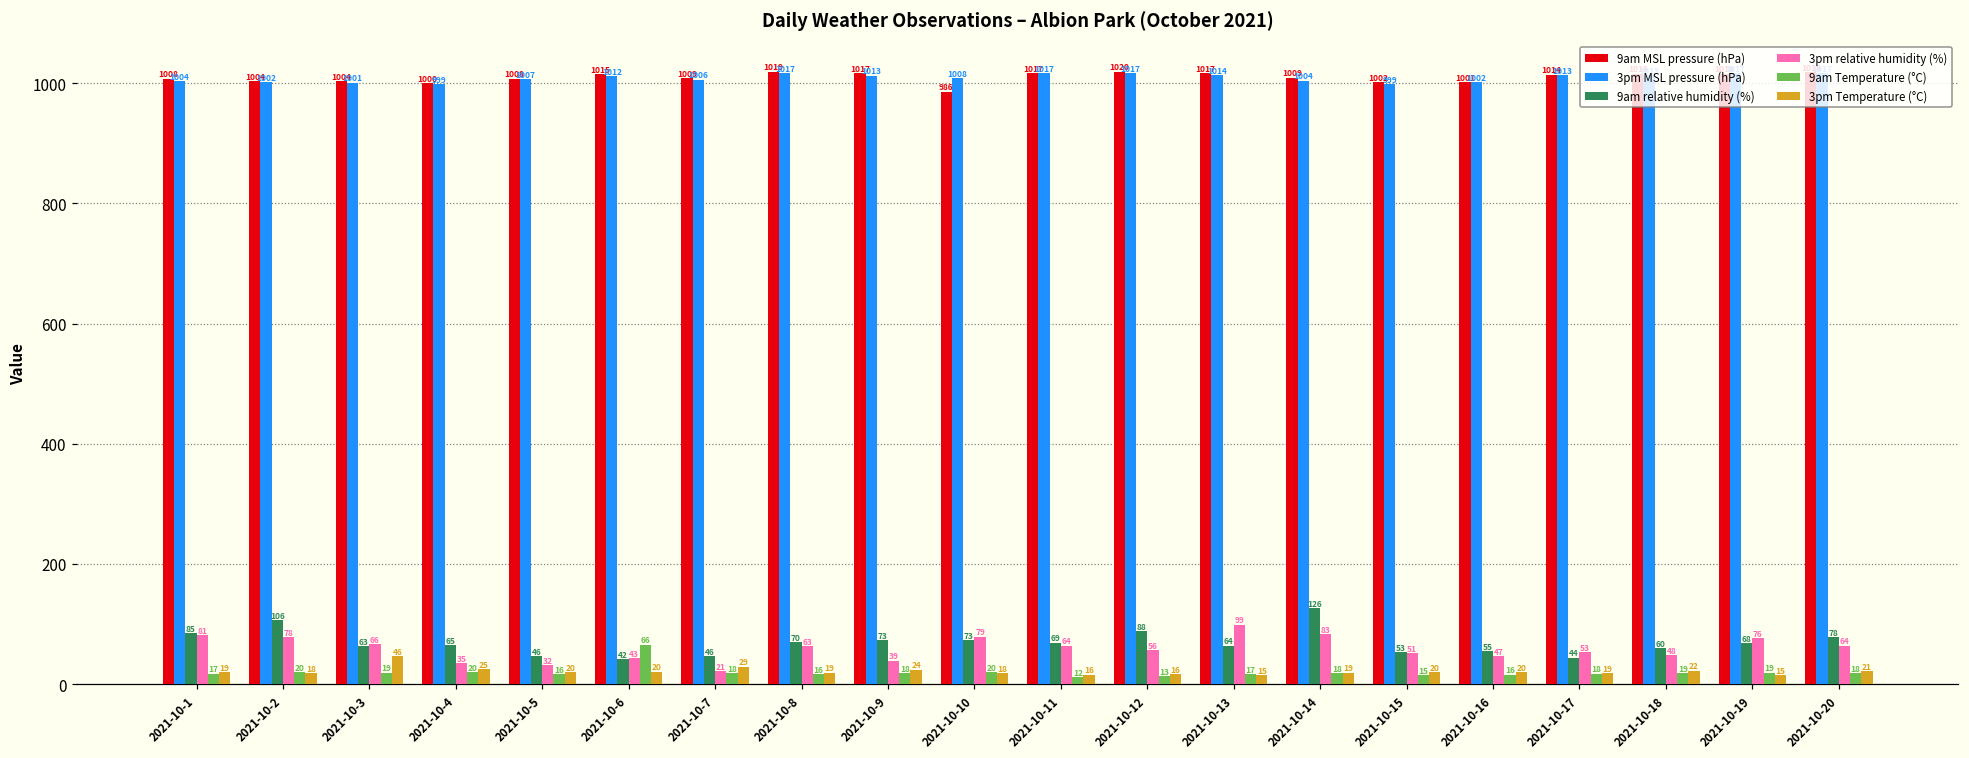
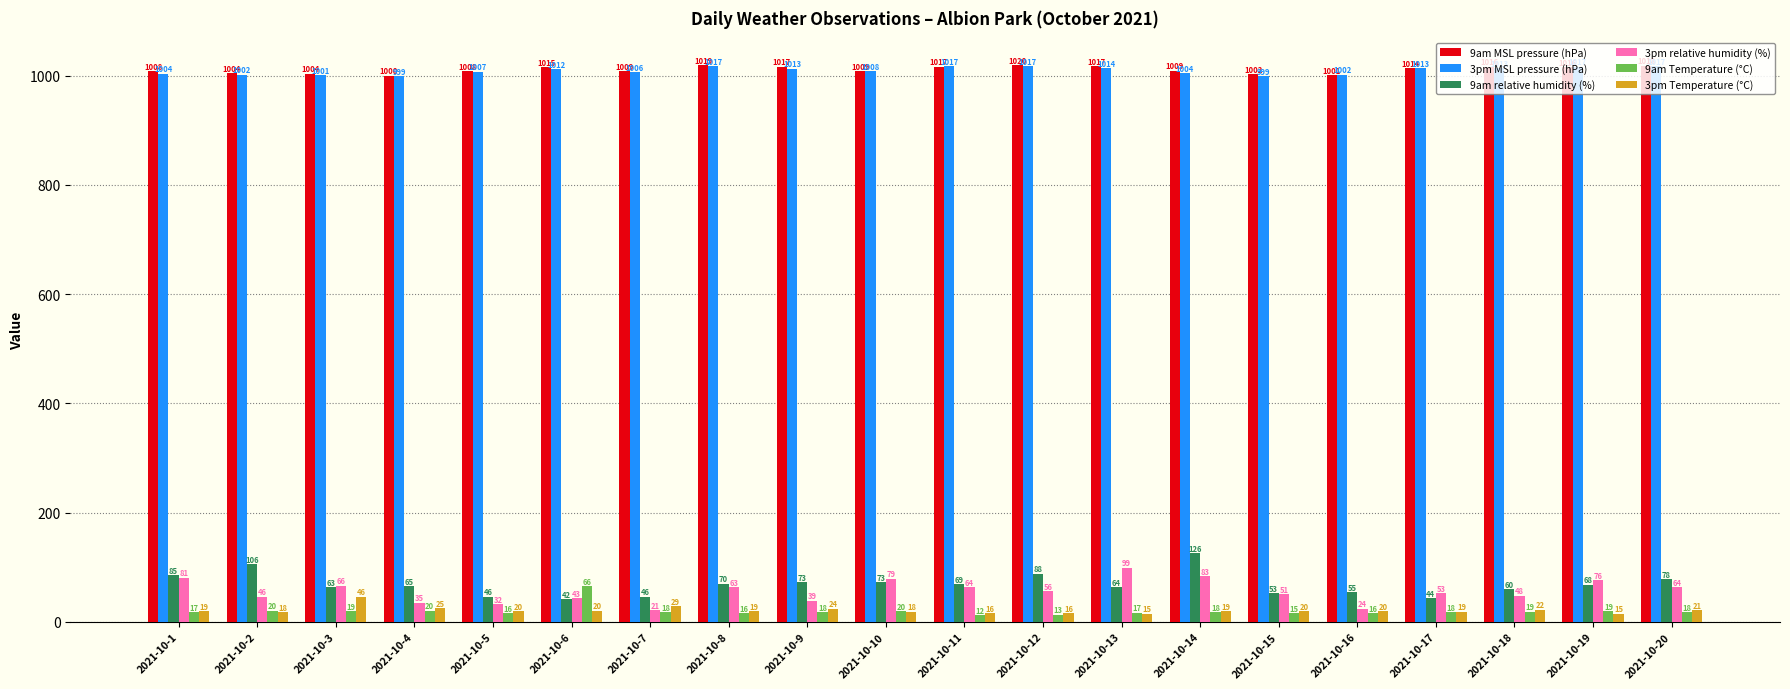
3pm relative humidity (%), 2021-10-2: 78 -> 46
9am MSL pressure (hPa), 2021-10-10: 986 -> 1009
3pm relative humidity (%), 2021-10-16: 47 -> 24
